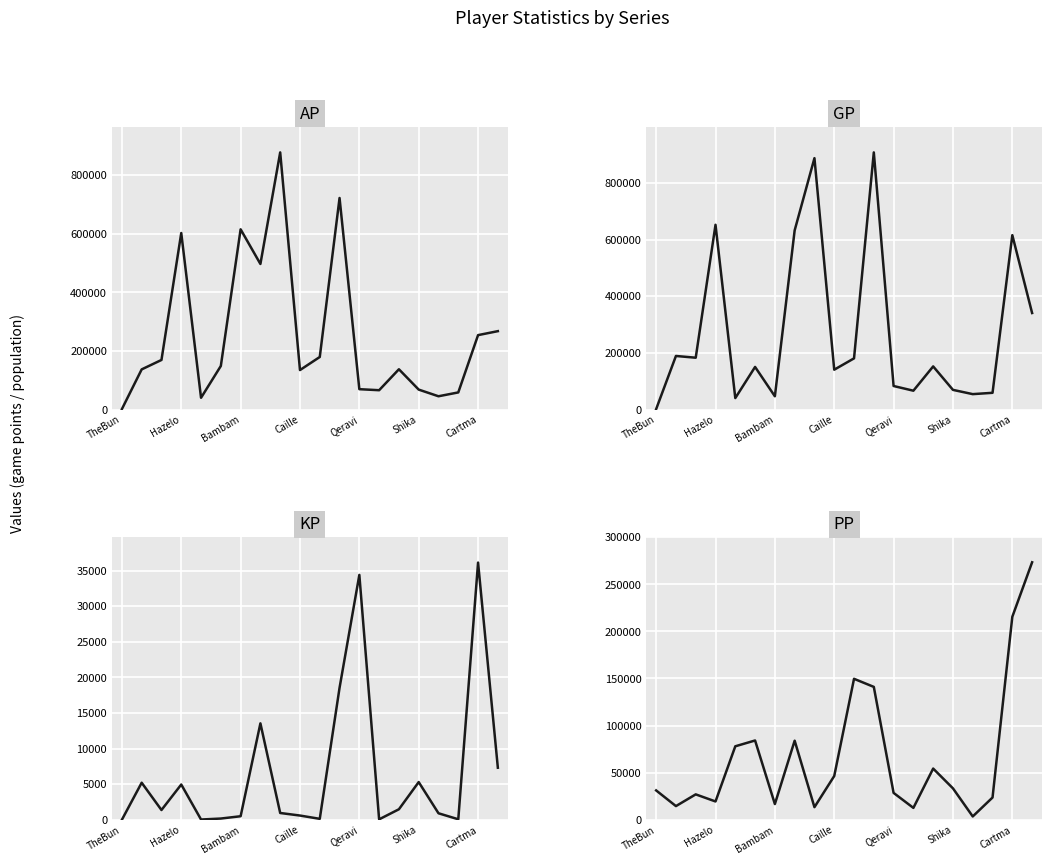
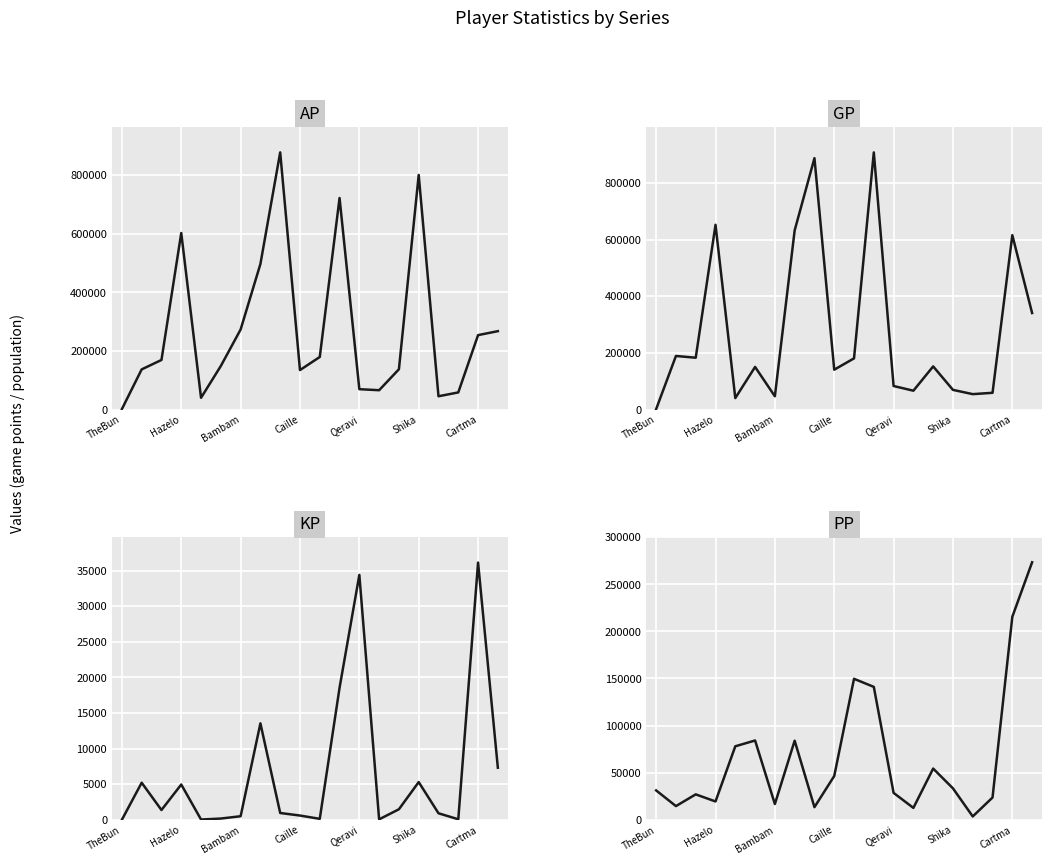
AP, Bambam: 620000 -> 270000
AP, Shika: 70000 -> 800000
